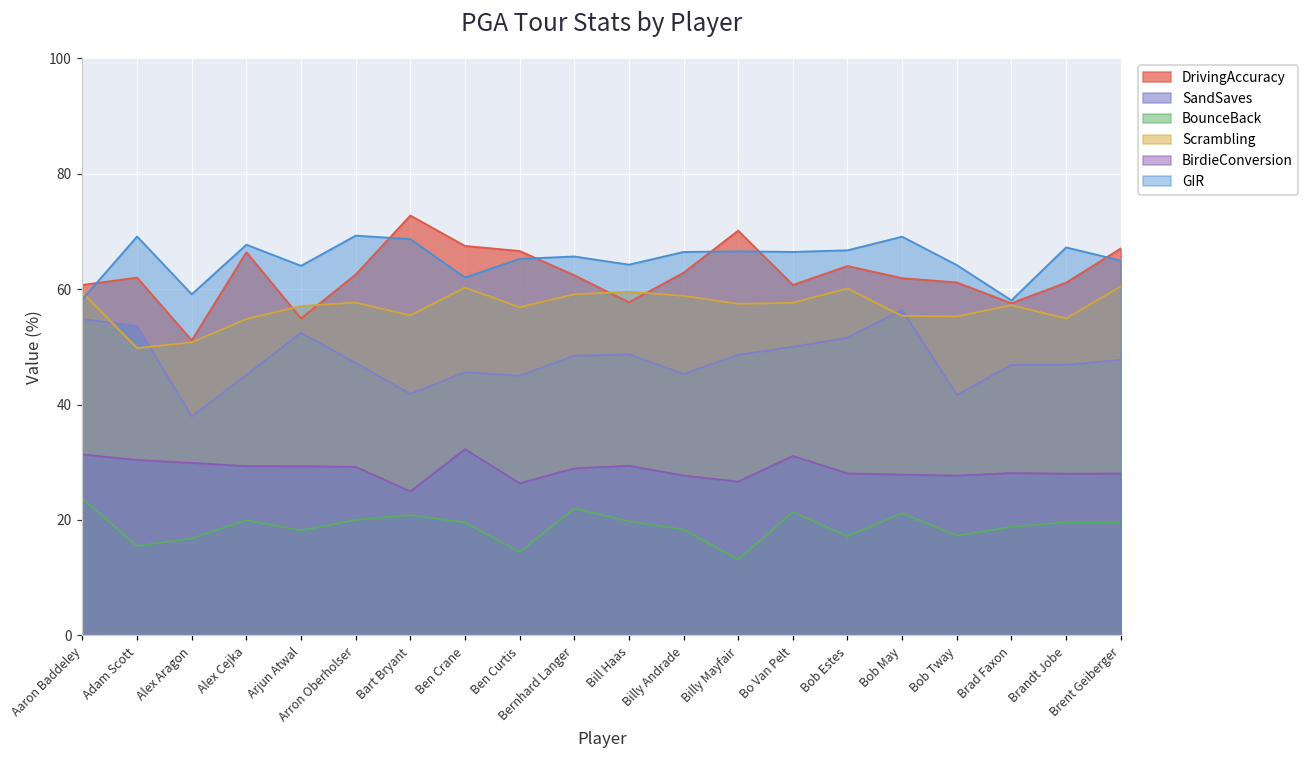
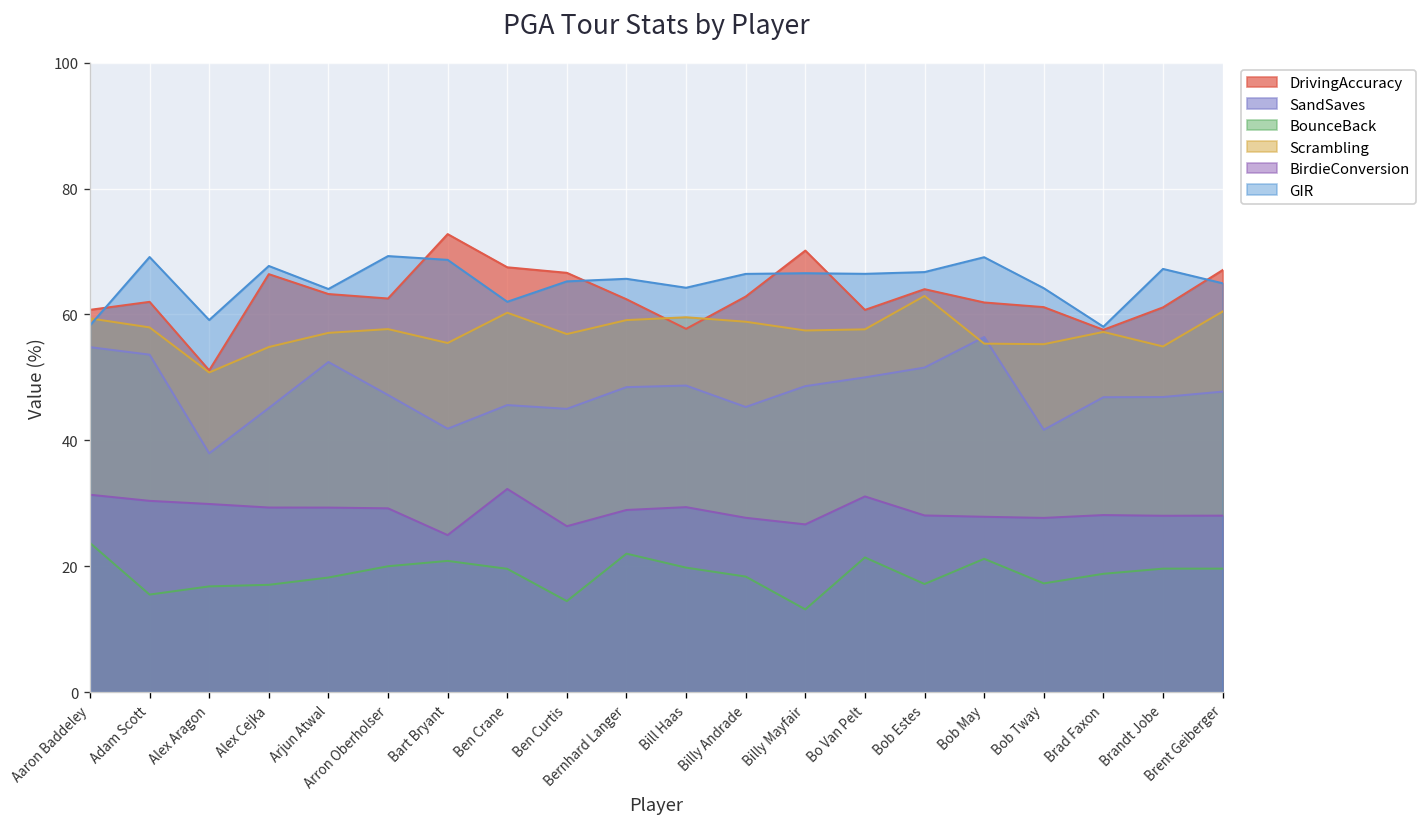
Scrambling, Adam Scott: 50 -> 58
BounceBack, Alex Cejka: 20 -> 17
DrivingAccuracy, Arjun Atwal: 55 -> 63
Scrambling, Bob Estes: 60 -> 63
